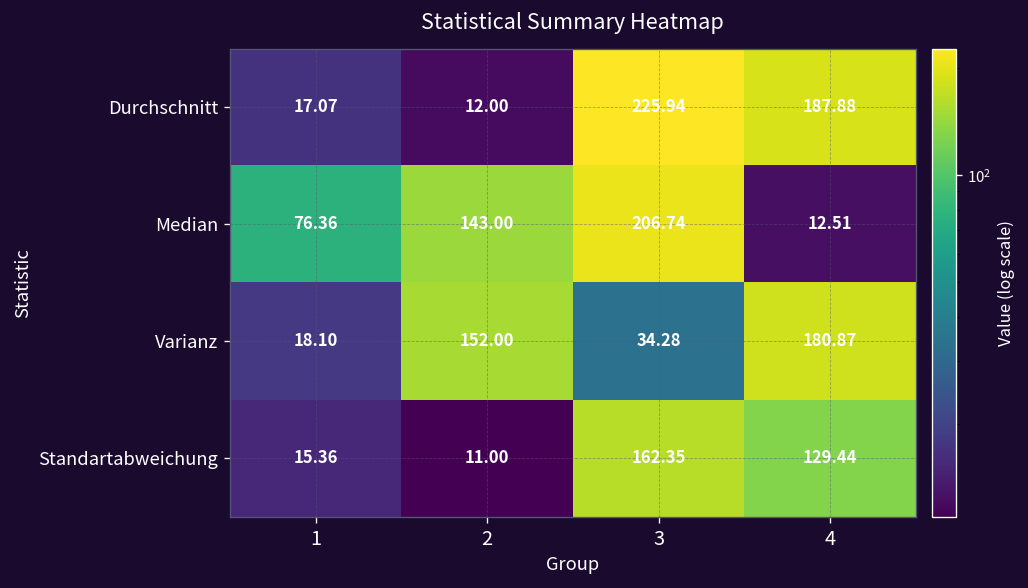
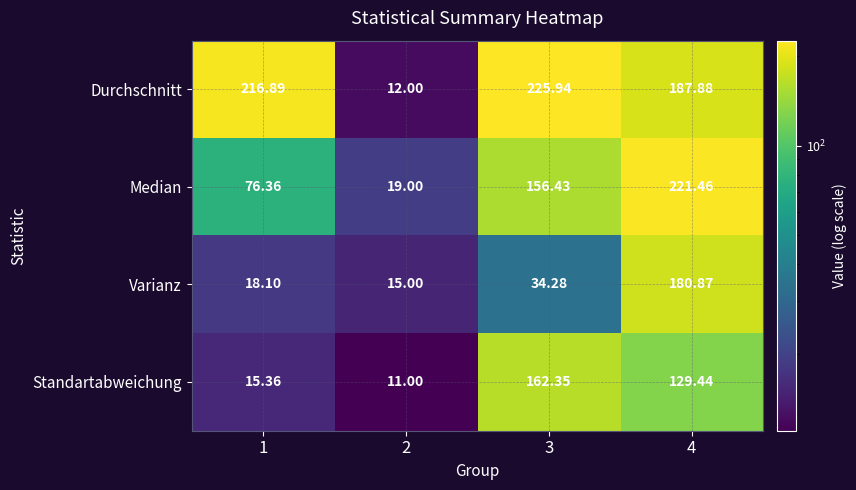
Durchschnitt, 1: 17.07 -> 216.89
Median, 2: 143.00 -> 19.00
Median, 3: 206.74 -> 156.43
Median, 4: 12.51 -> 221.46
Varianz, 2: 152.00 -> 15.00
